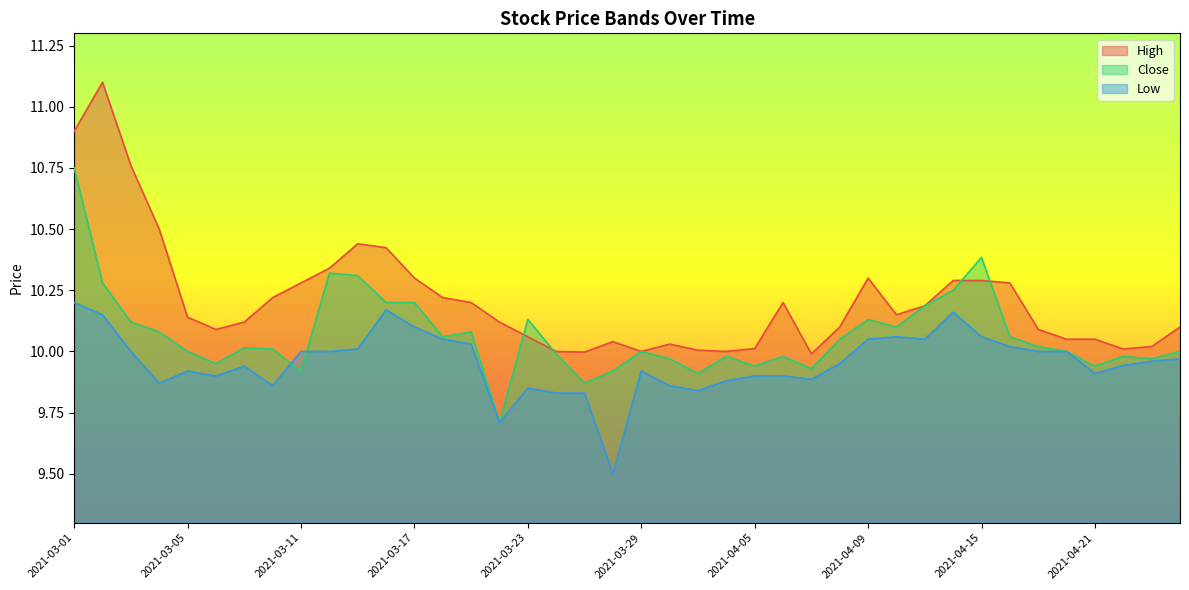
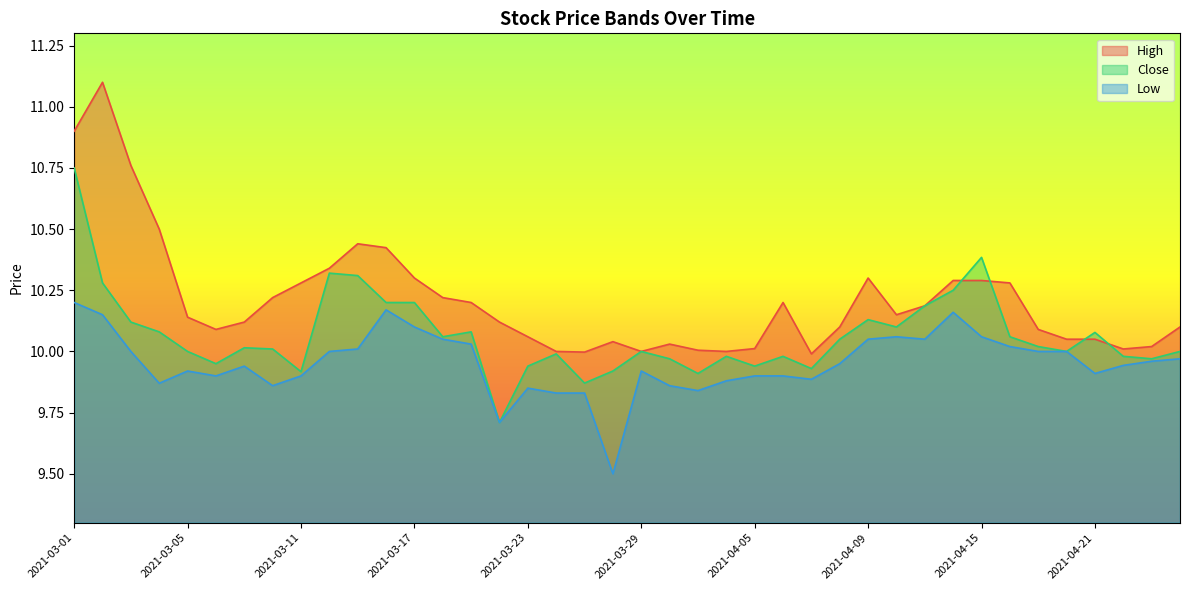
Low, 2021-03-11: 10.0 -> 9.9
Close, 2021-03-23: 10.13 -> 9.94
Close, 2021-04-21: 9.94 -> 10.08
